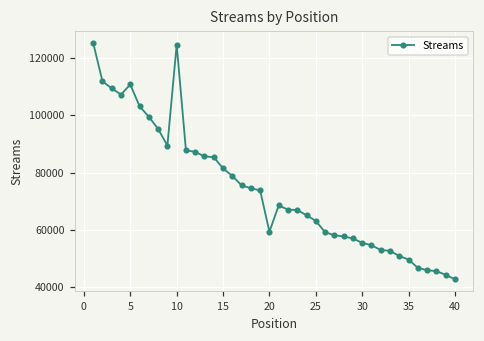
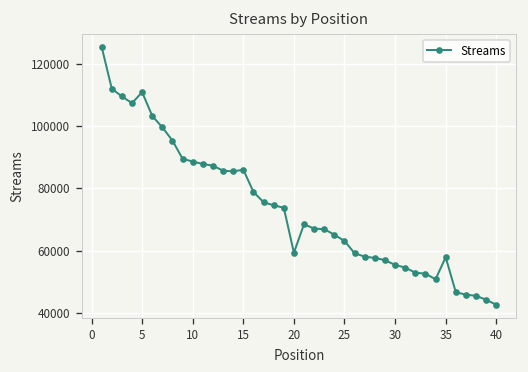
10: 125000 -> 89000
15: 81000 -> 86000
35: 50000 -> 58000
